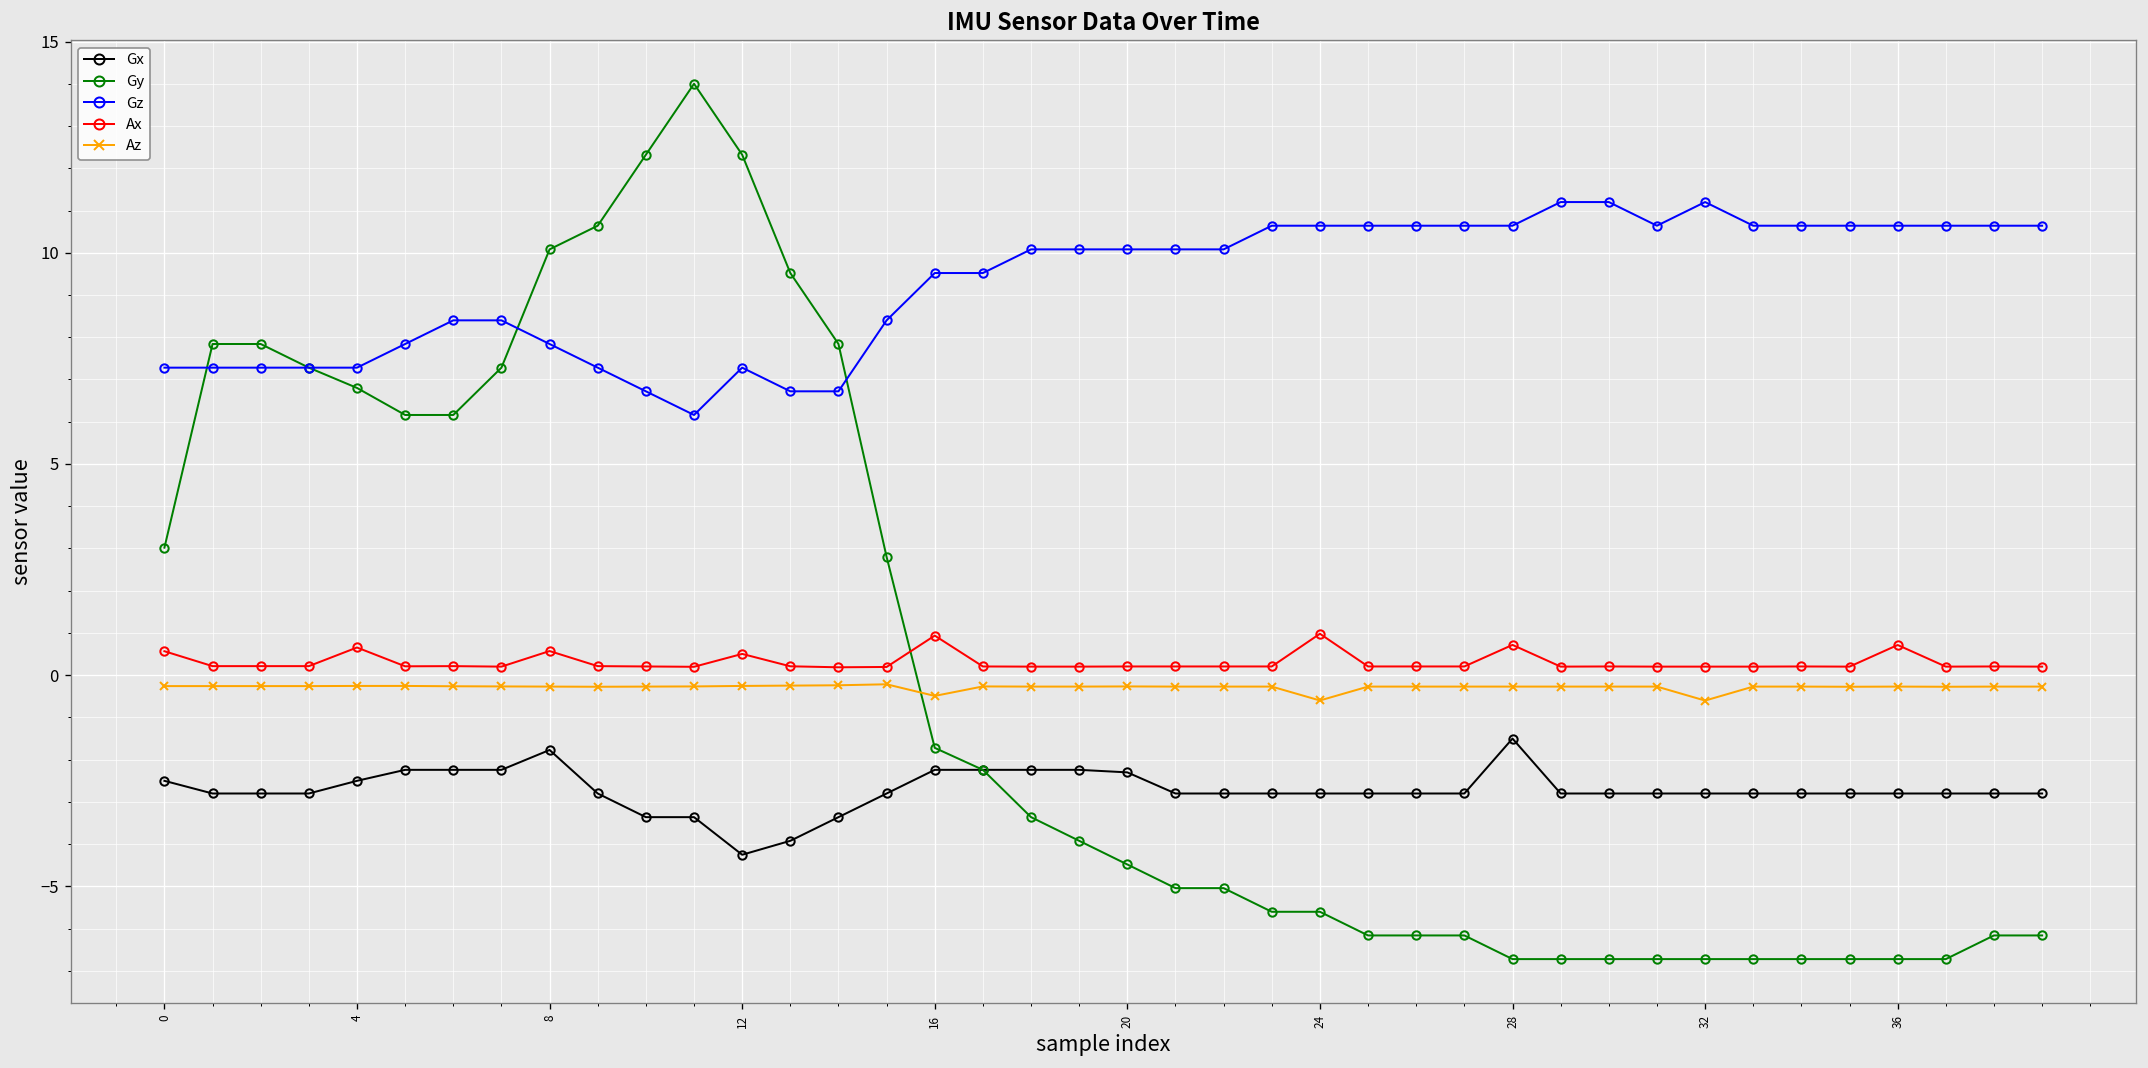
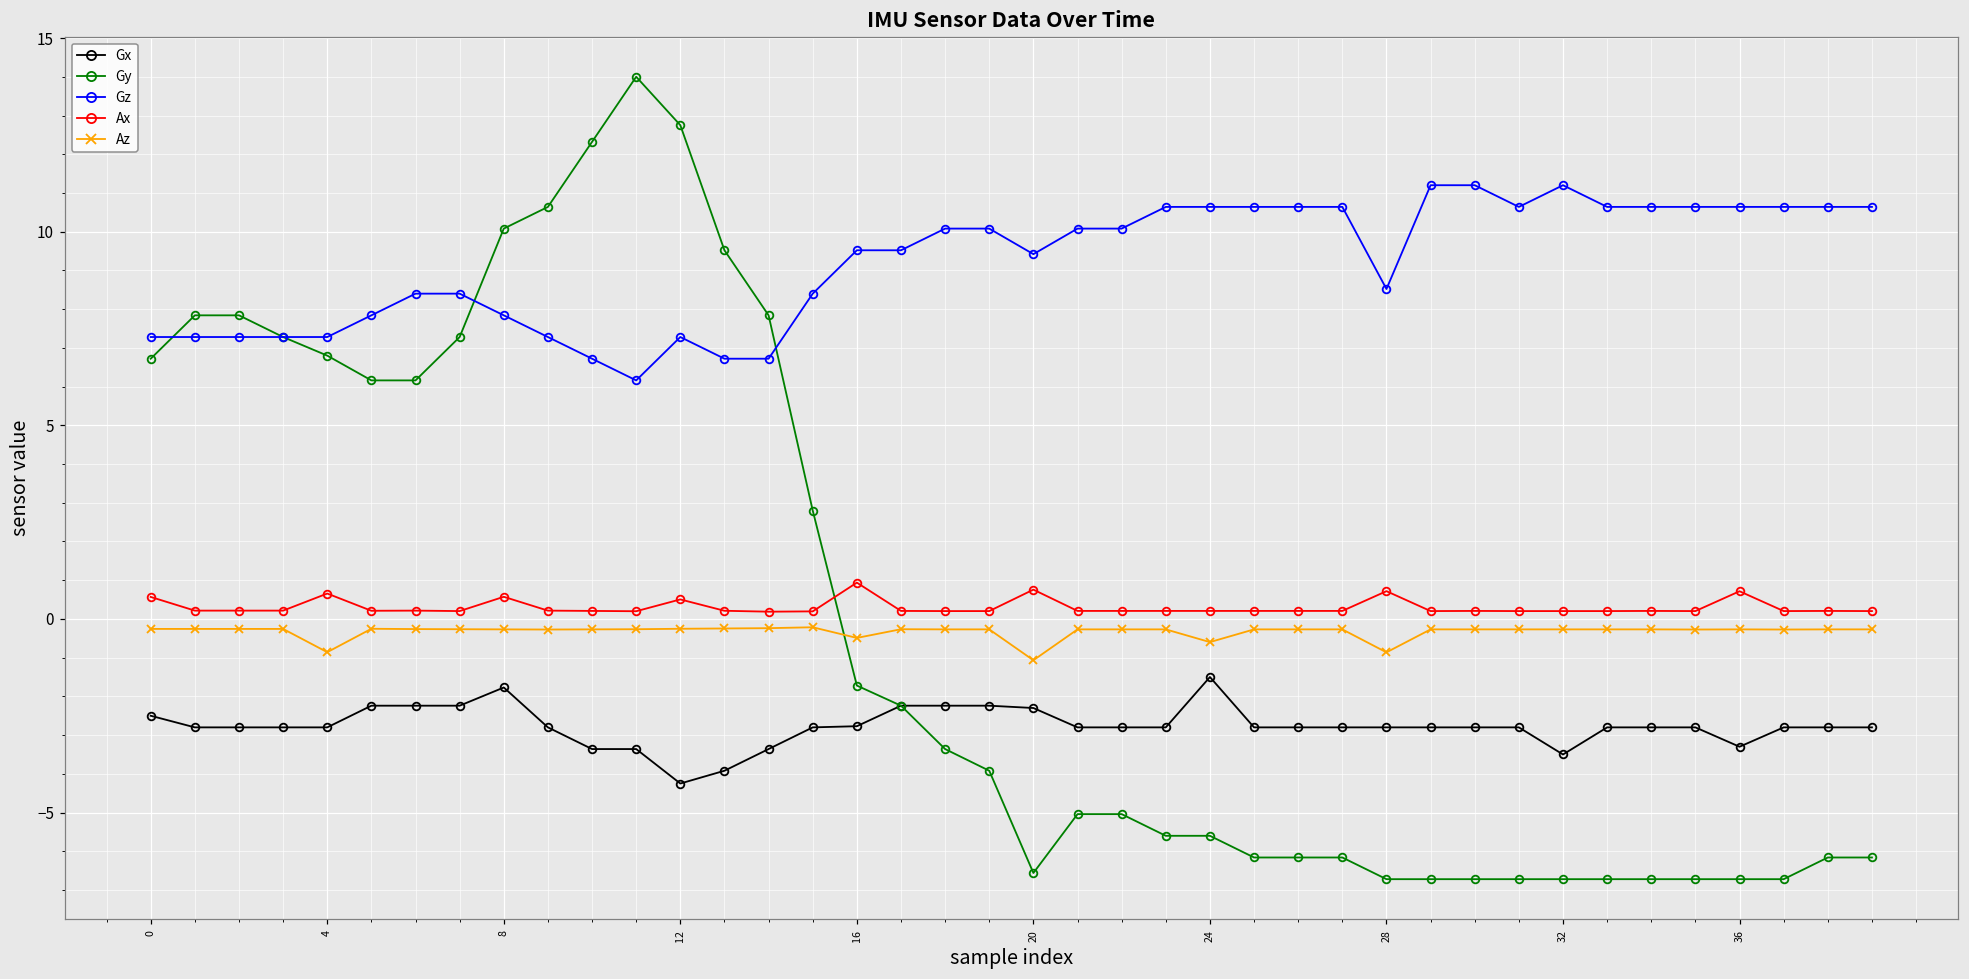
Gy, 0: 3.0 -> 6.7
Gx, 4: -2.5 -> -2.8
Az, 4: -0.3 -> -0.9
Gy, 12: 12.3 -> 12.8
Gx, 16: -2.2 -> -2.8
Gy, 20: -4.5 -> -6.6
Gz, 20: 10.1 -> 9.4
Ax, 20: 0.2 -> 0.8
Az, 20: -0.3 -> -1.1
Gx, 24: -2.8 -> -1.5
Ax, 24: 1.0 -> 0.2
Gx, 28: -1.5 -> -2.8
Gz, 28: 10.6 -> 8.5
Az, 28: -0.3 -> -0.9
Gx, 32: -2.8 -> -3.5
Az, 32: -0.6 -> -0.3
Gx, 36: -2.8 -> -3.3
